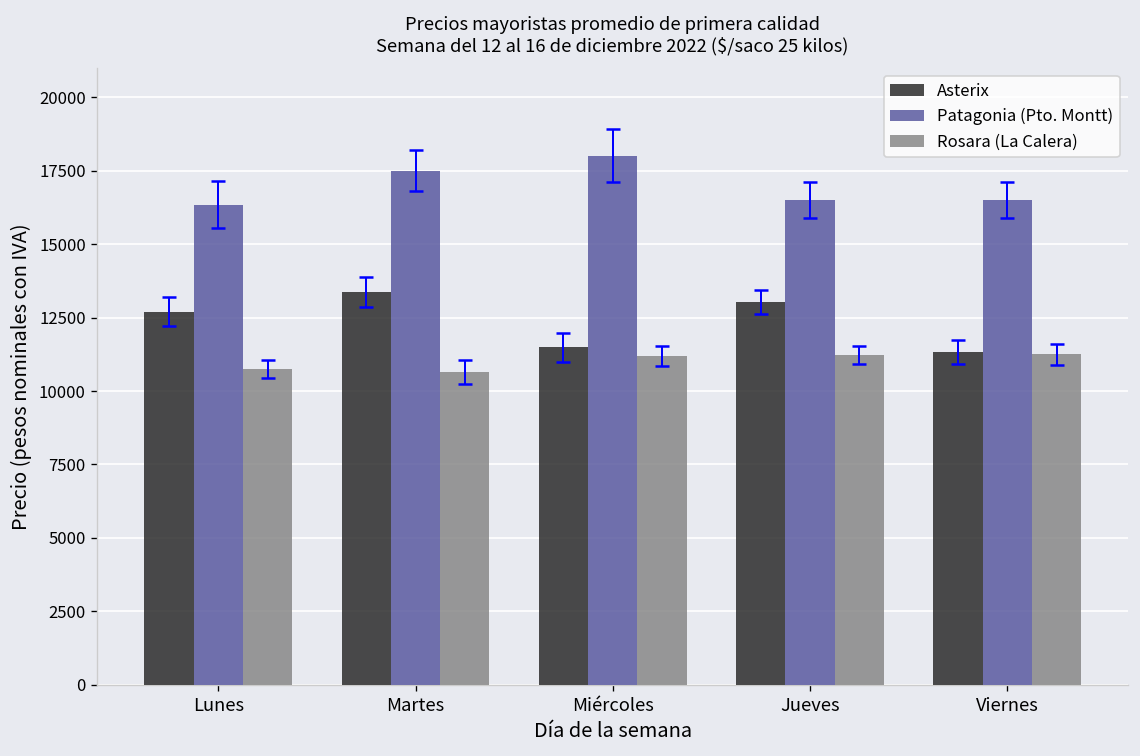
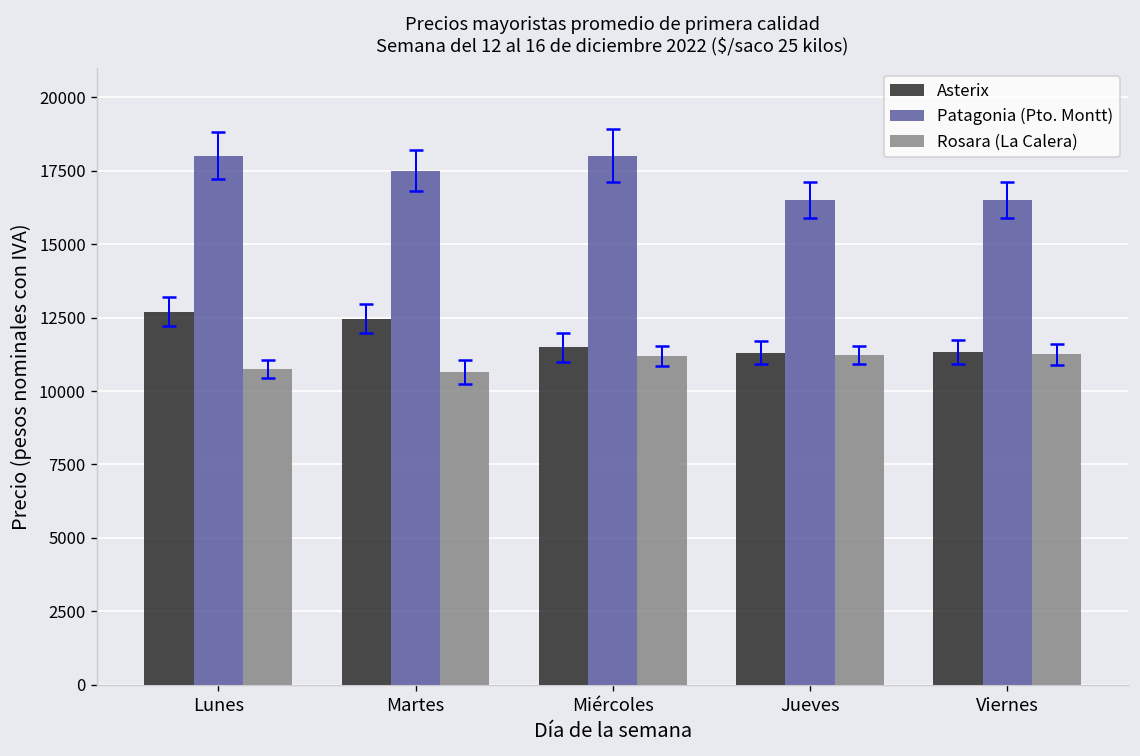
Patagonia (Pto. Montt), Lunes: 16300 -> 18000
Asterix, Martes: 13400 -> 12500
Asterix, Jueves: 13000 -> 11300
